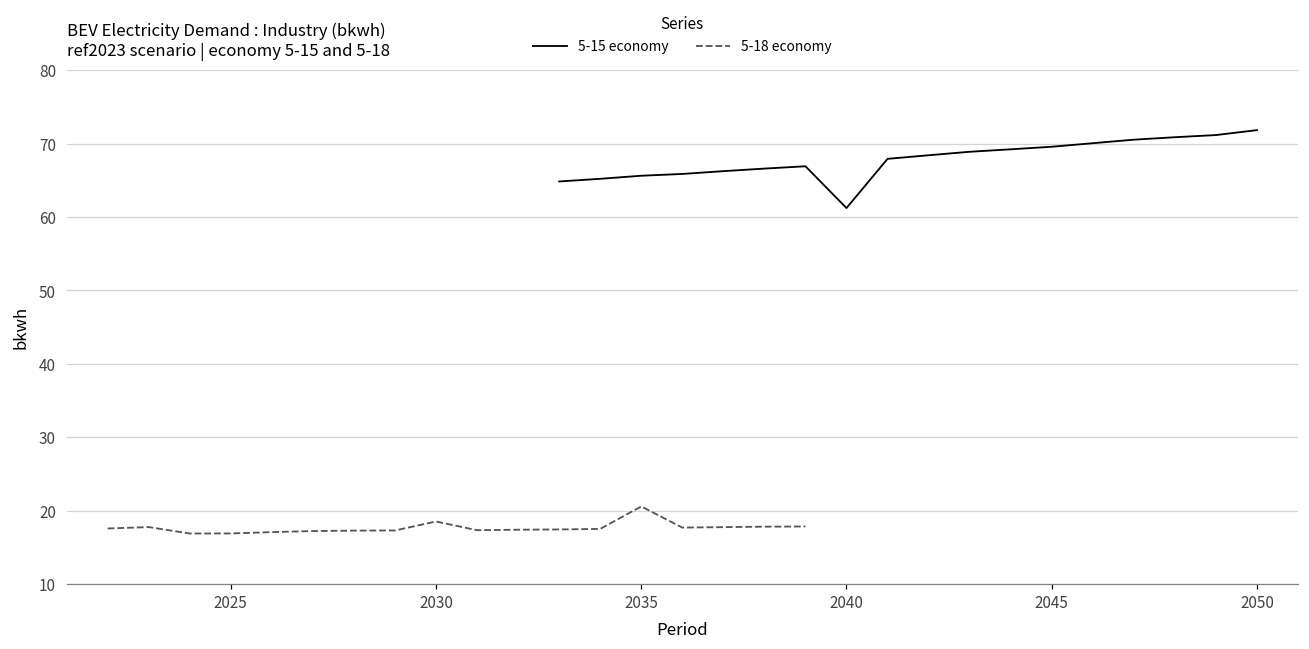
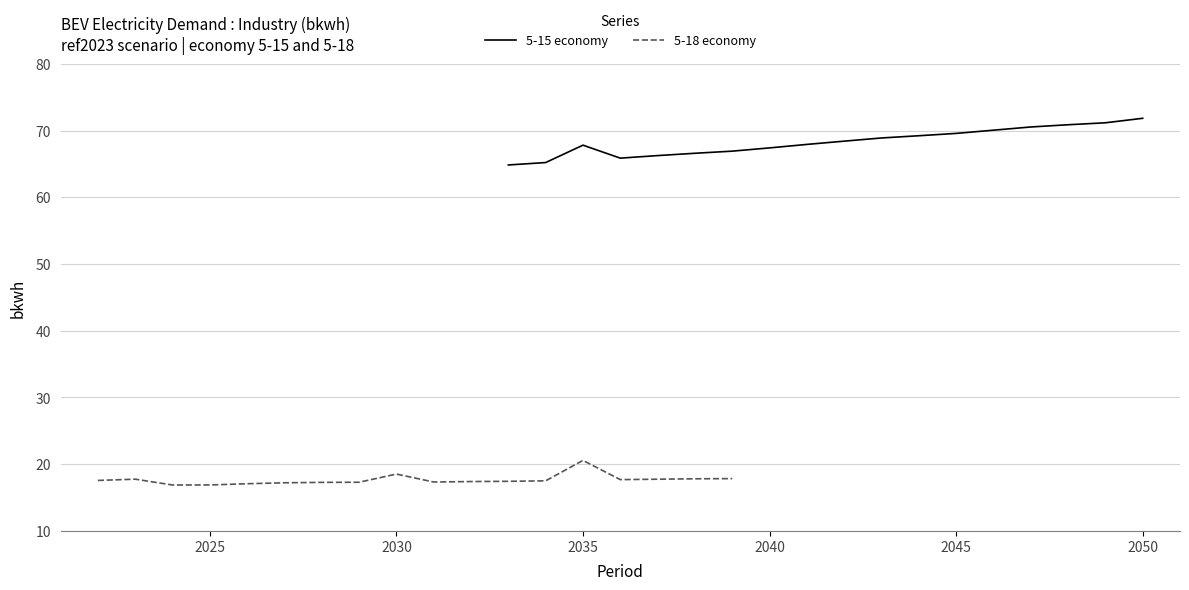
5-15 economy, 2035: 66 -> 68
5-15 economy, 2040: 61 -> 67
